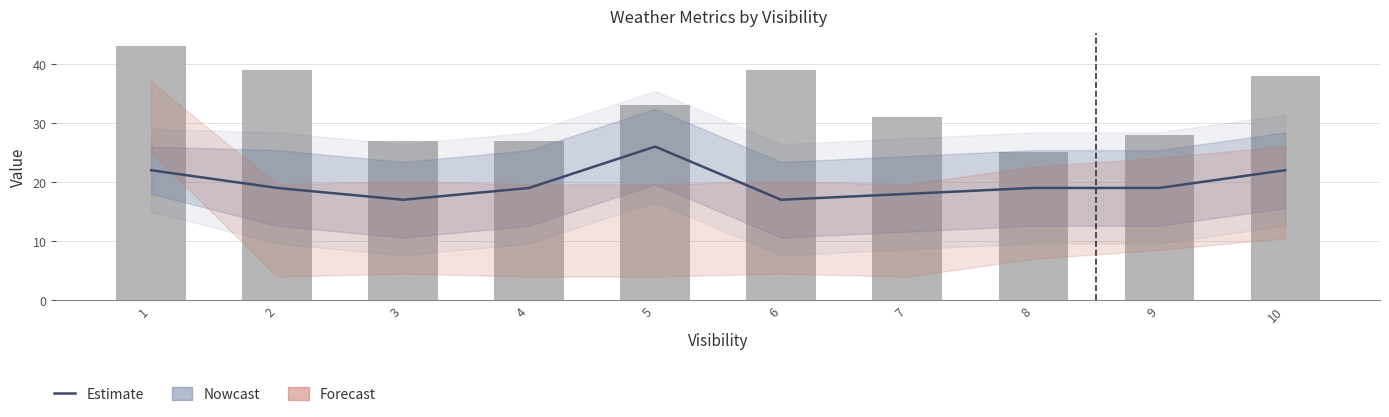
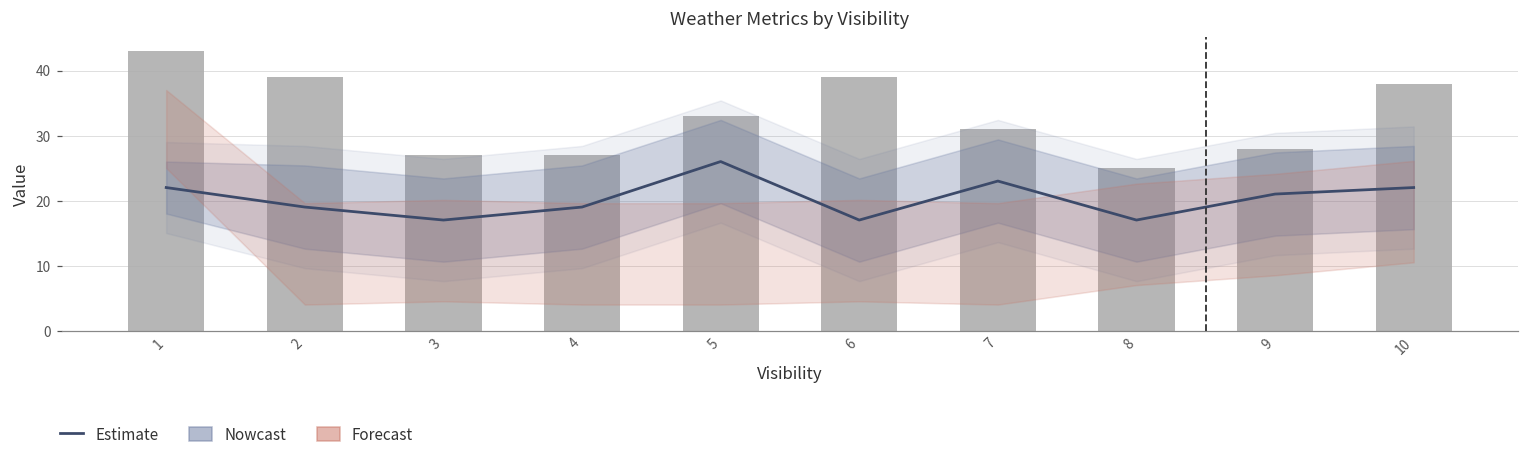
Estimate, 7: 18 -> 23
Estimate, 8: 19 -> 17
Estimate, 9: 19 -> 21
